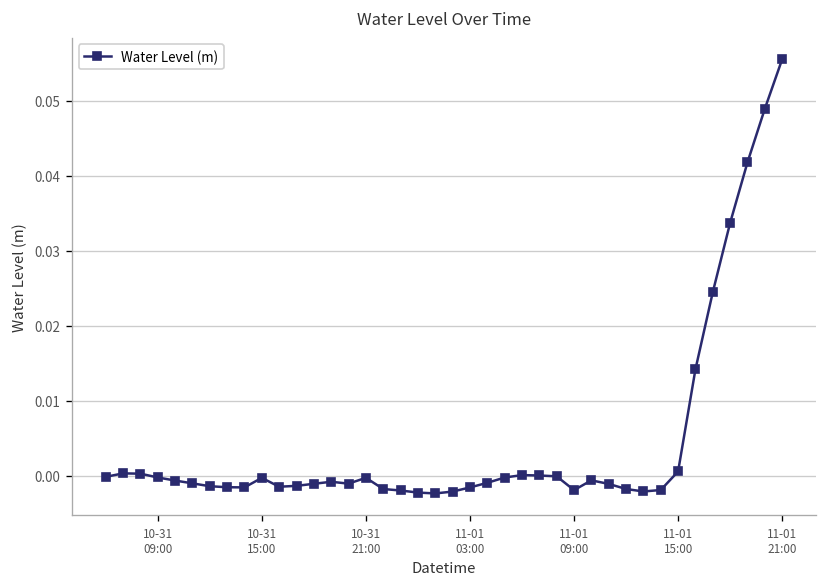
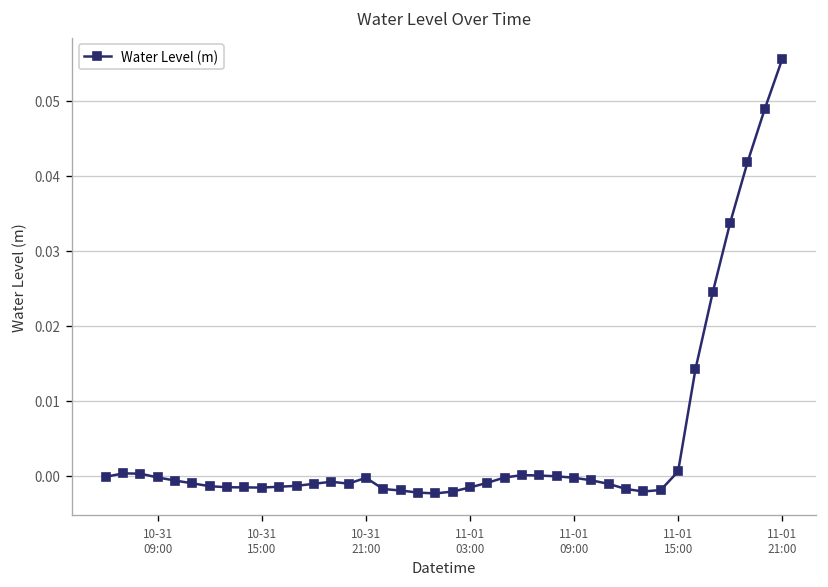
10-31 15:00: 0.000 -> -0.002
11-01 09:00: -0.002 -> 0.000
